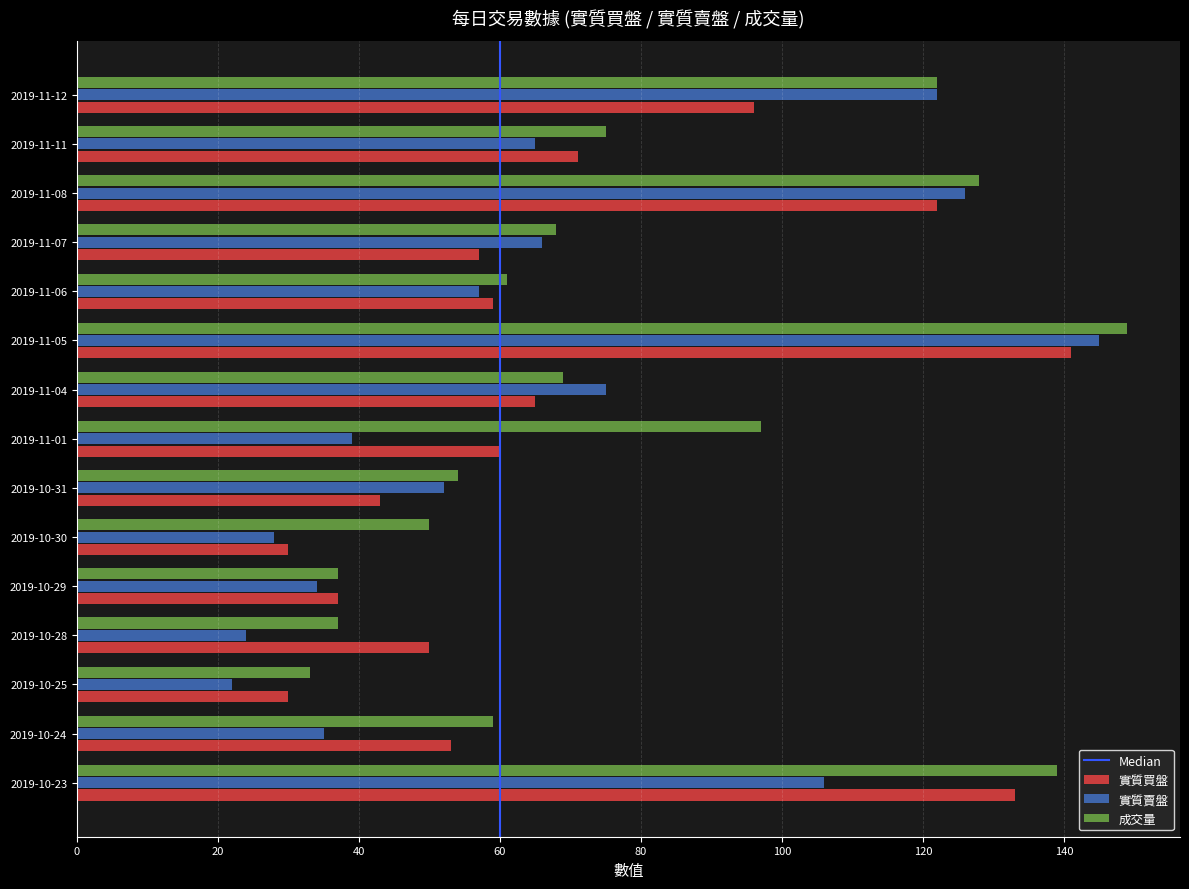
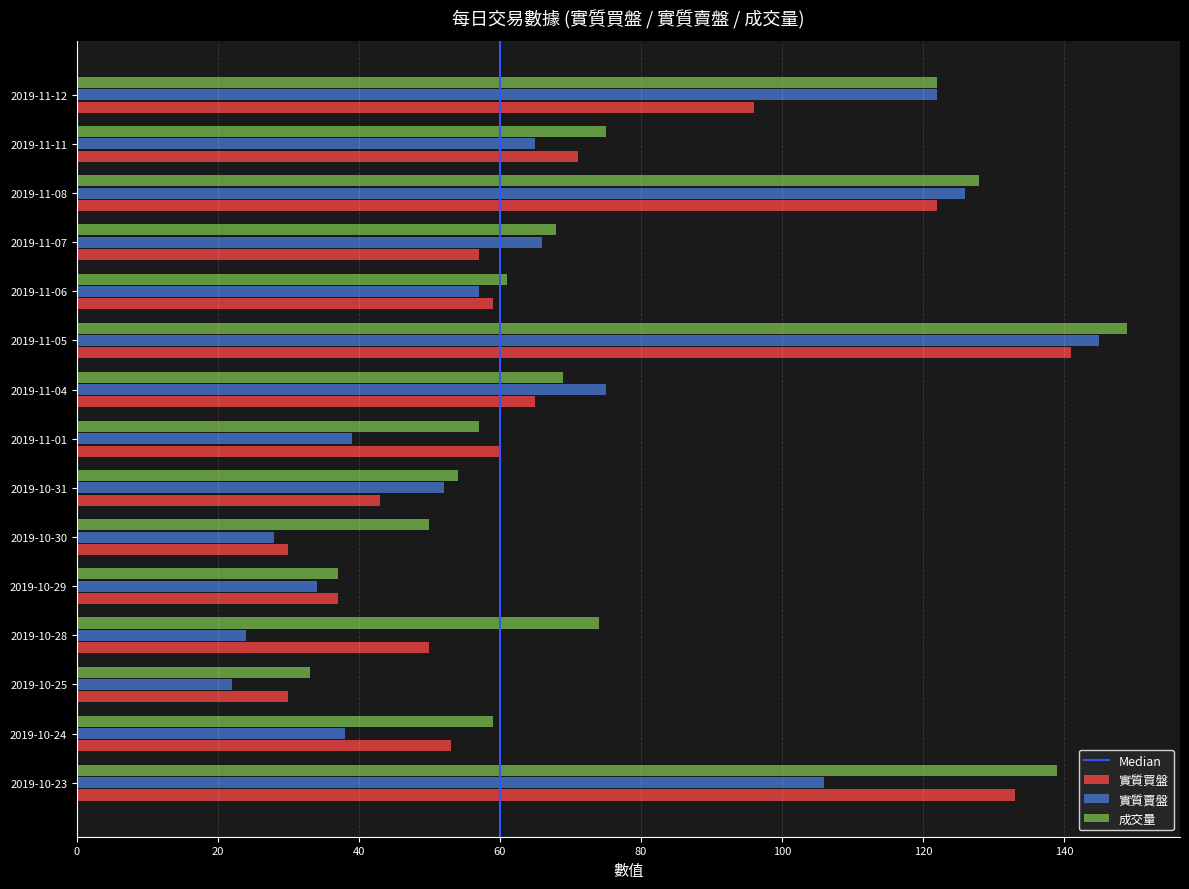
成交量, 2019-11-01: 97 -> 57
成交量, 2019-10-28: 37 -> 74
實質賣盤, 2019-10-24: 35 -> 38
